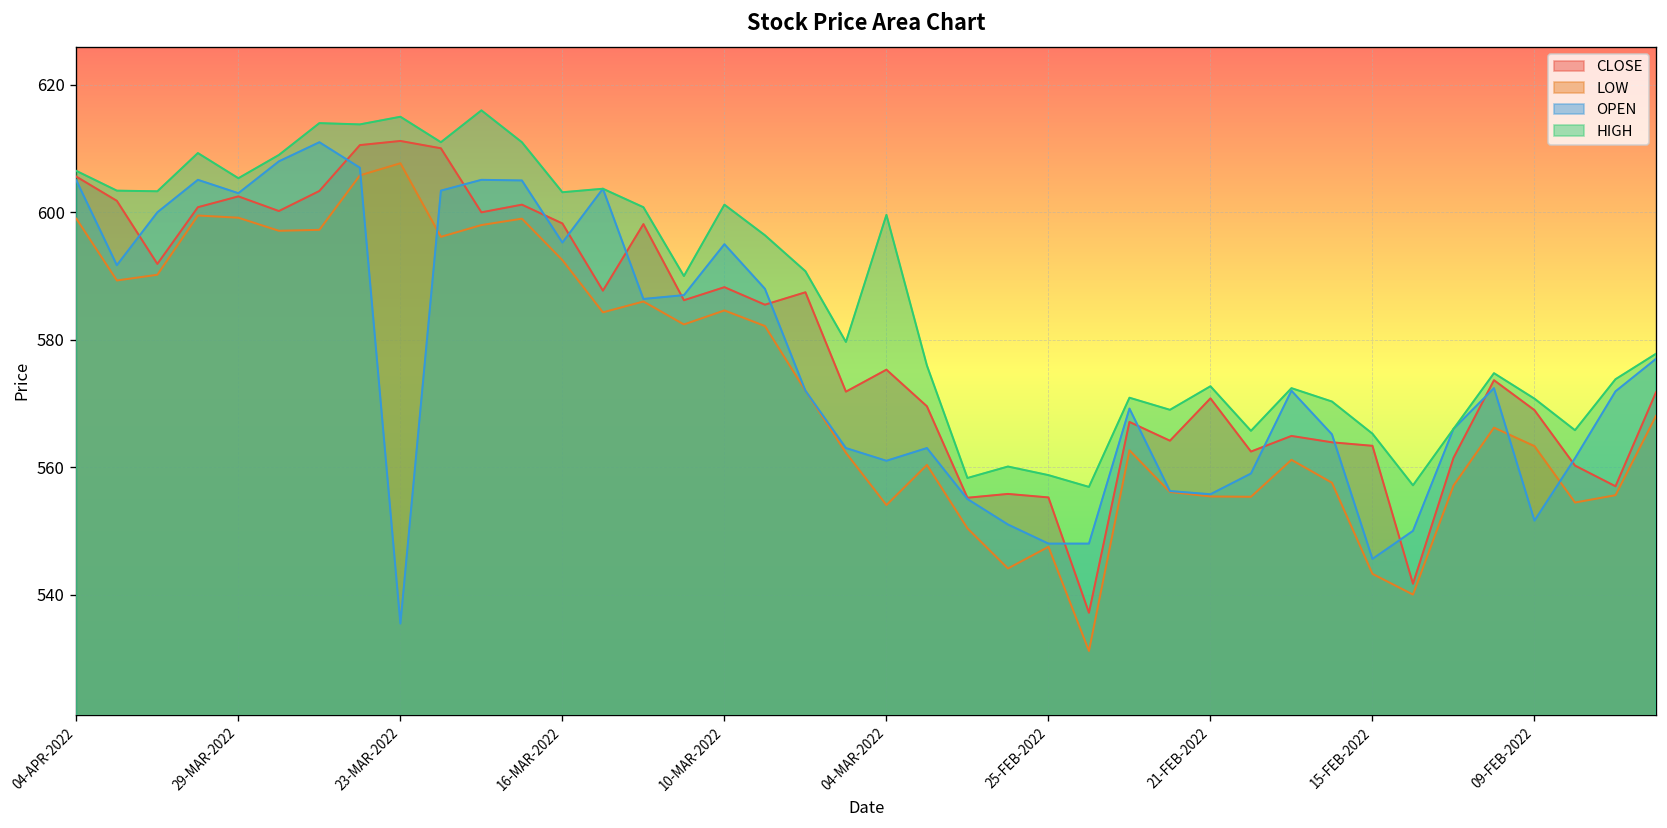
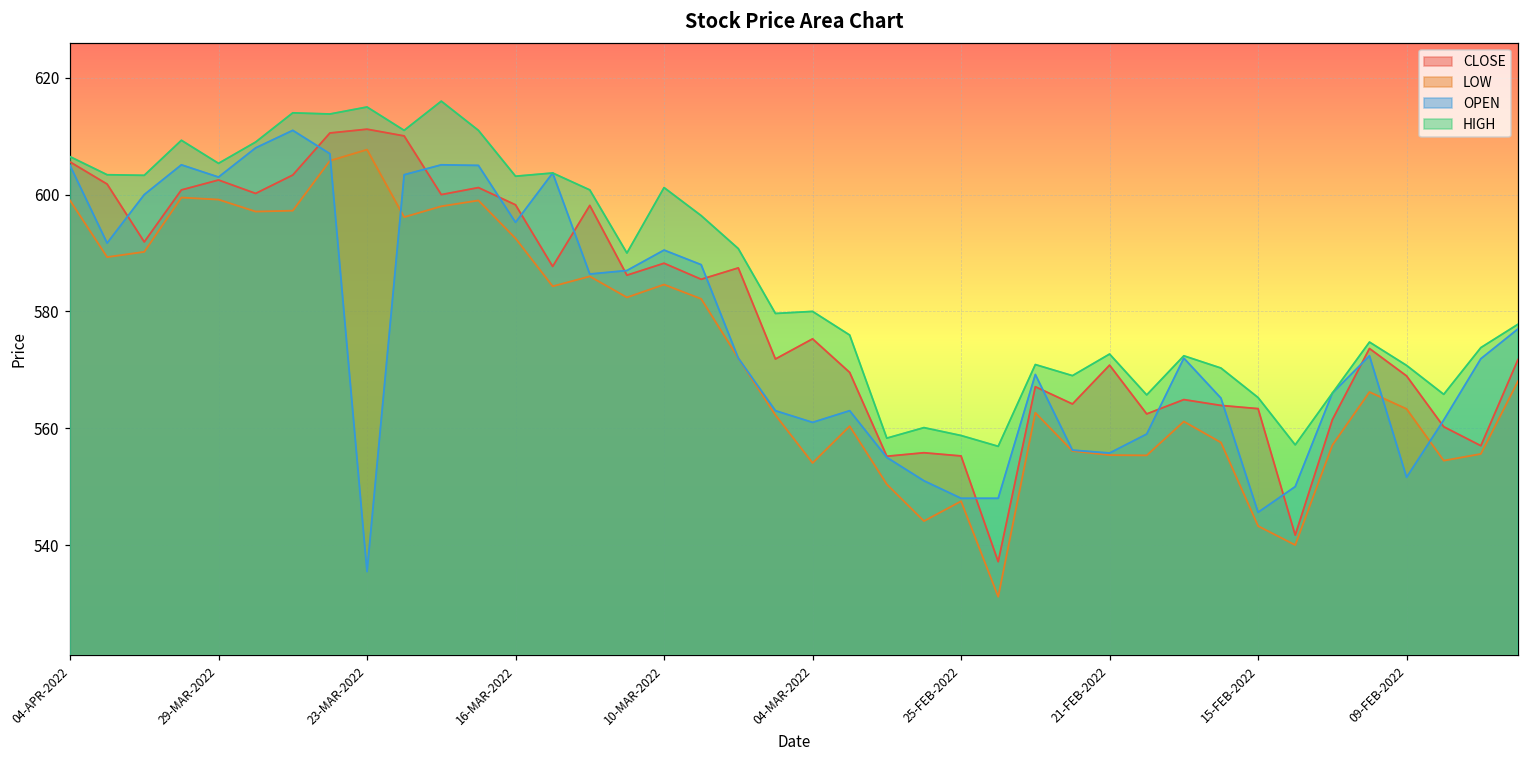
OPEN, 10-MAR-2022: 595 -> 591
HIGH, 04-MAR-2022: 600 -> 580
